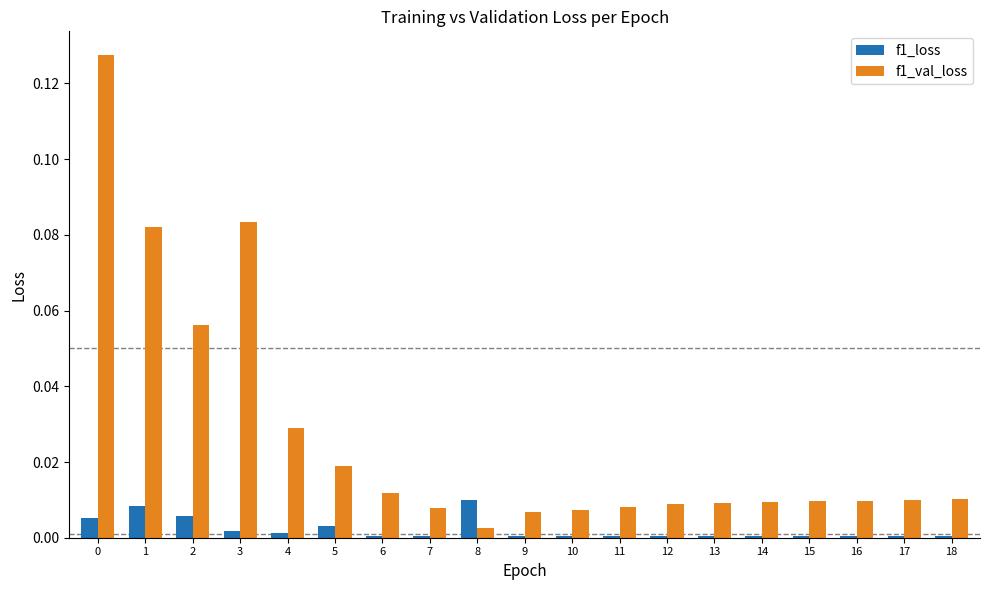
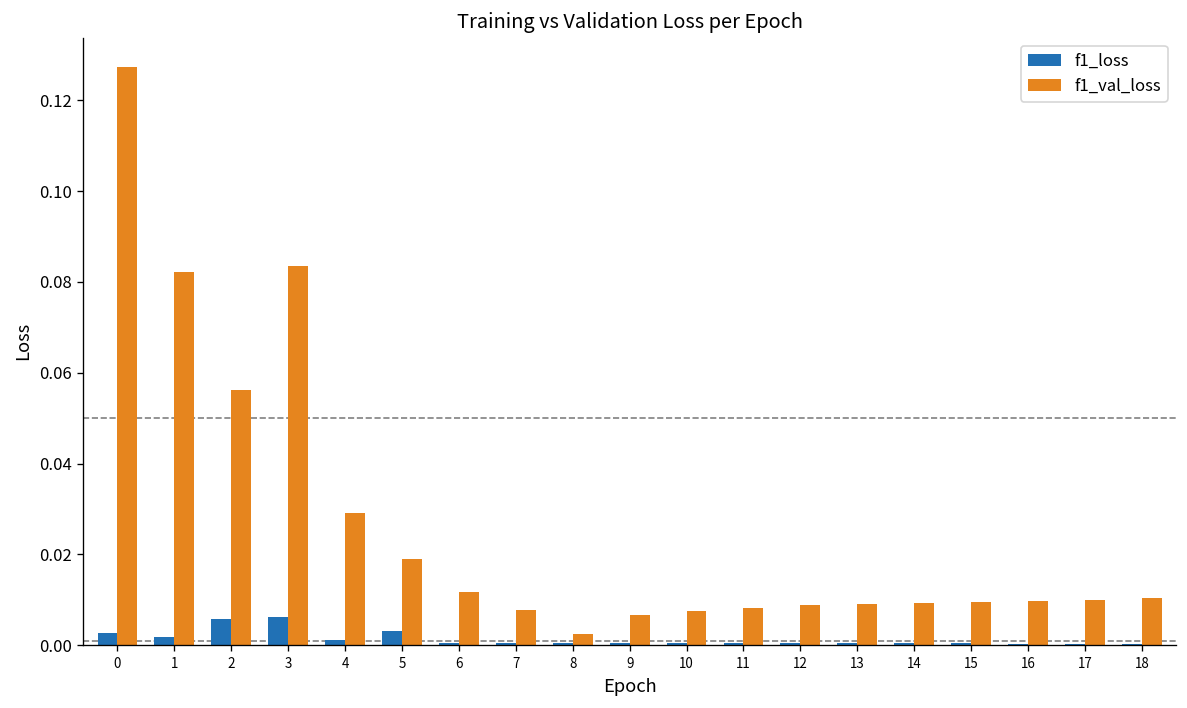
f1_loss, 0: 0.005 -> 0.003
f1_loss, 1: 0.008 -> 0.002
f1_loss, 3: 0.002 -> 0.006
f1_loss, 8: 0.010 -> 0.000
